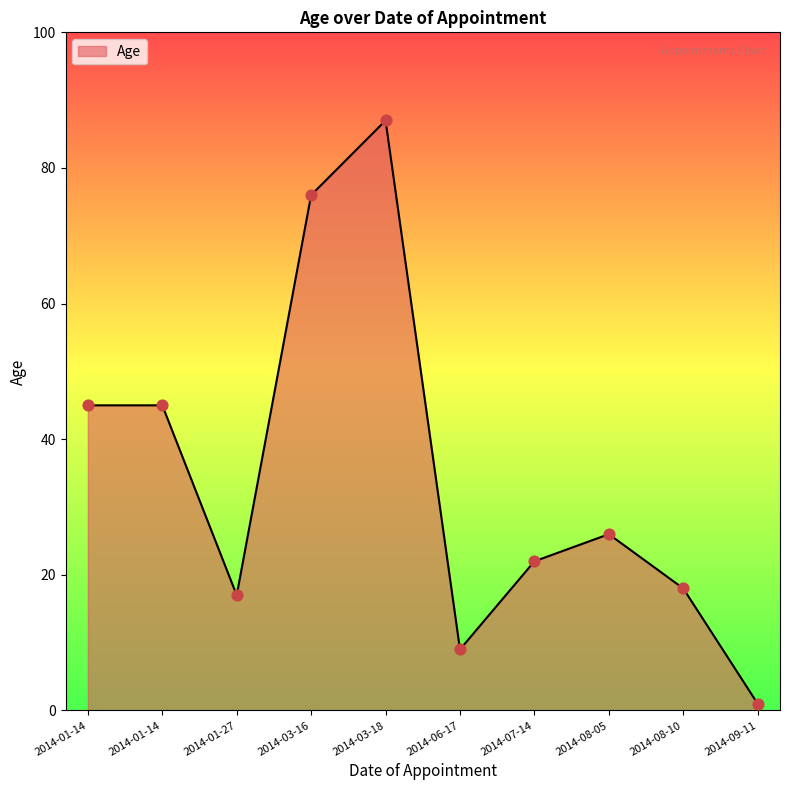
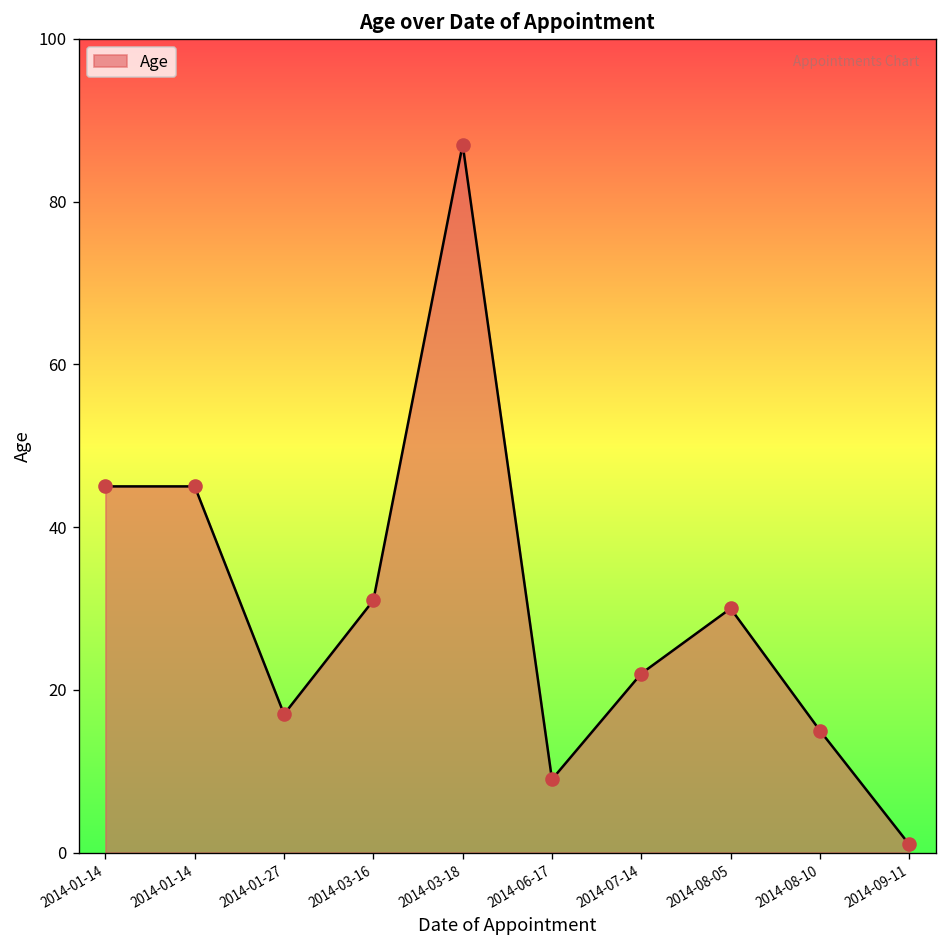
2014-03-16: 76 -> 31
2014-08-05: 26 -> 30
2014-08-10: 18 -> 15
